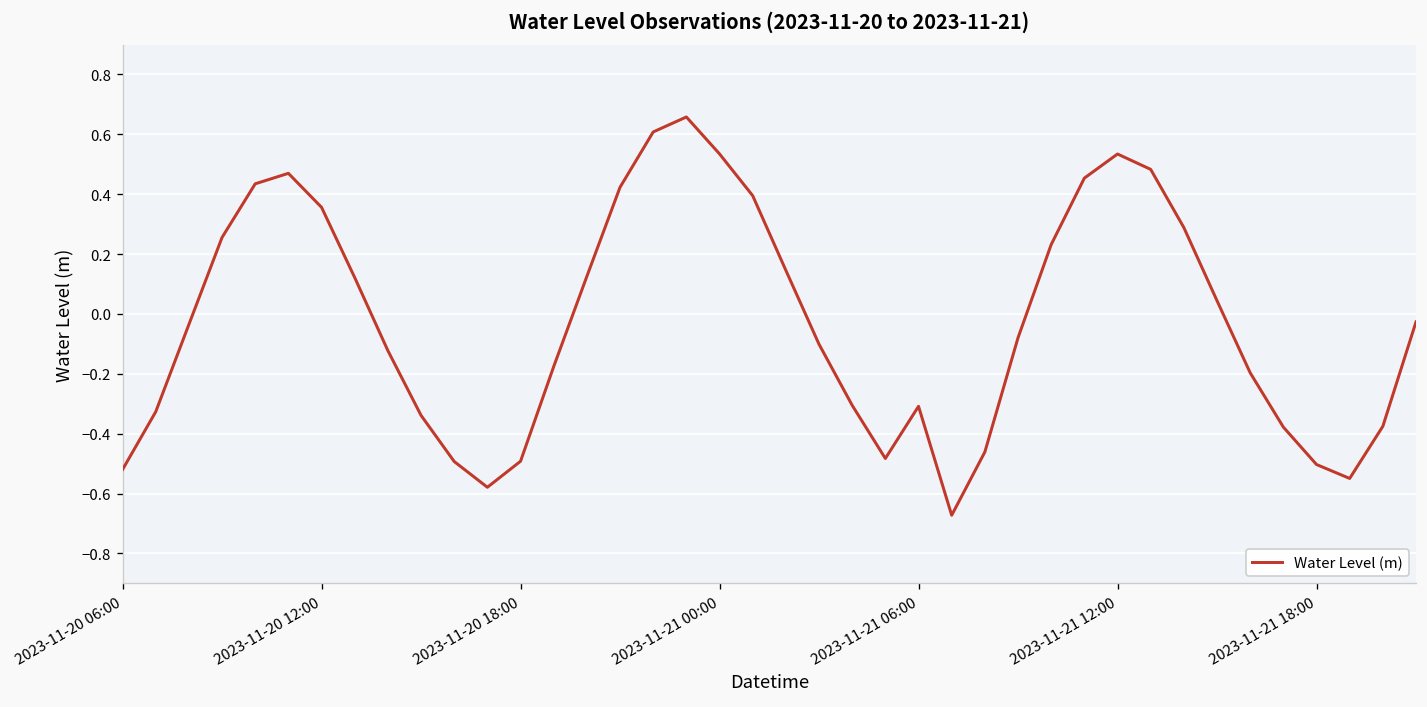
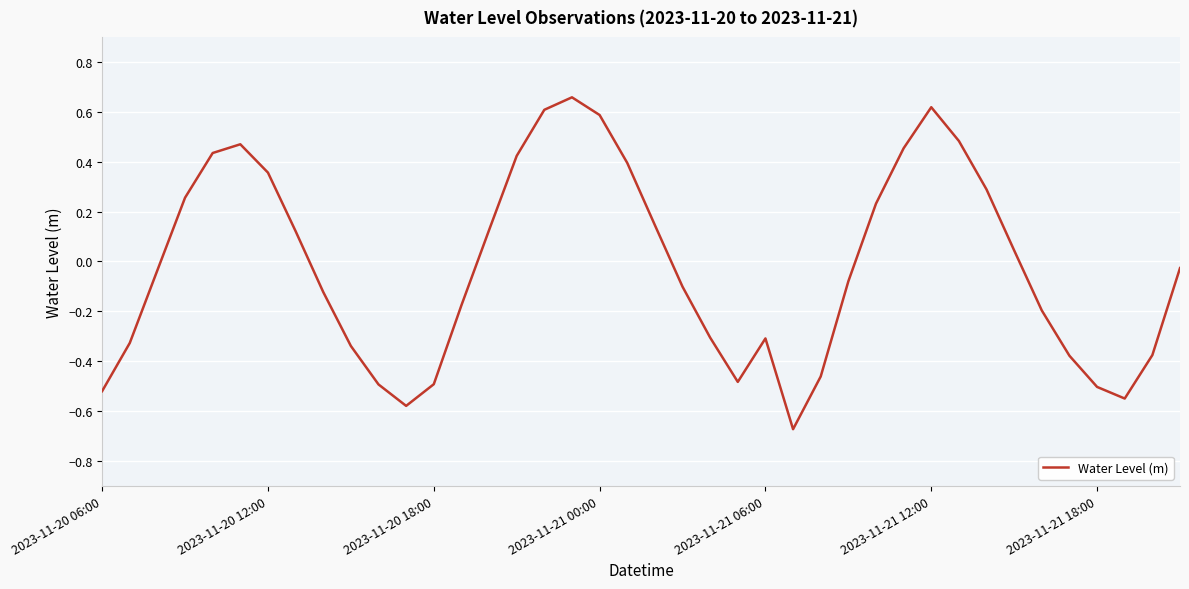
2023-11-21 00:00: 0.53 -> 0.59
2023-11-21 12:00: 0.53 -> 0.62
